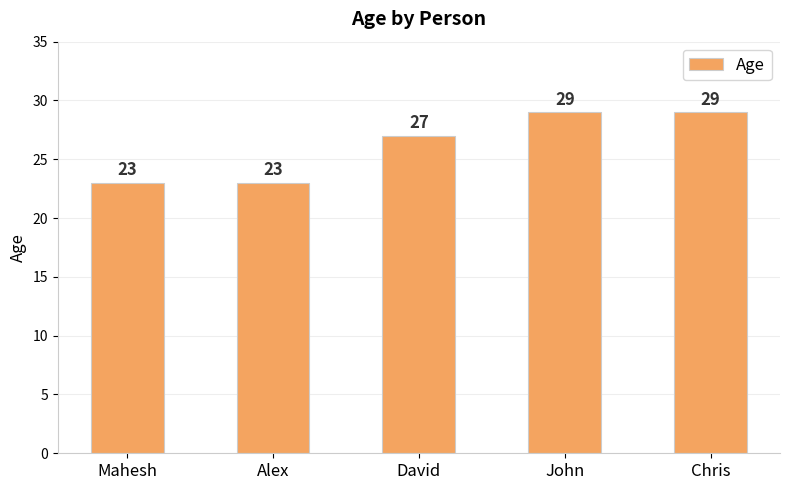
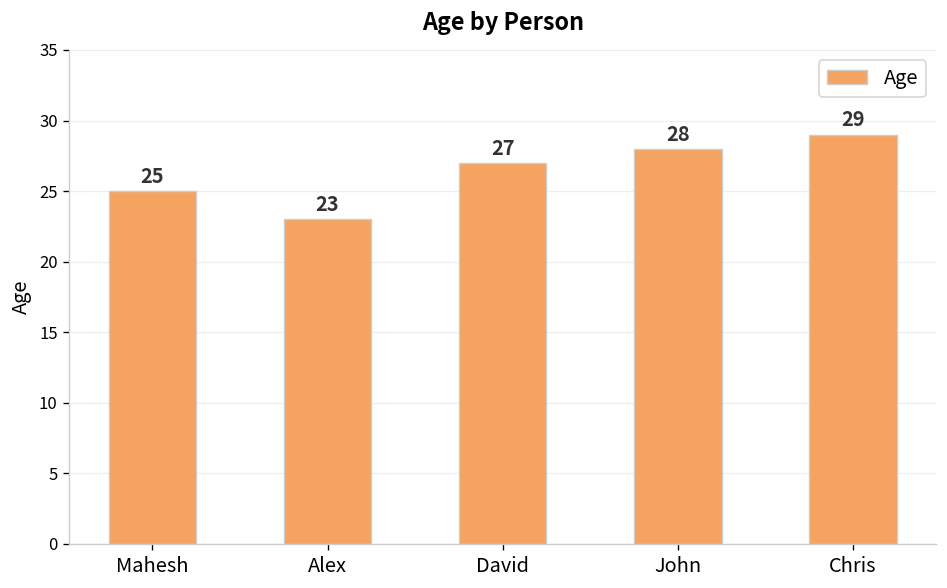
Mahesh: 23 -> 25
John: 29 -> 28
